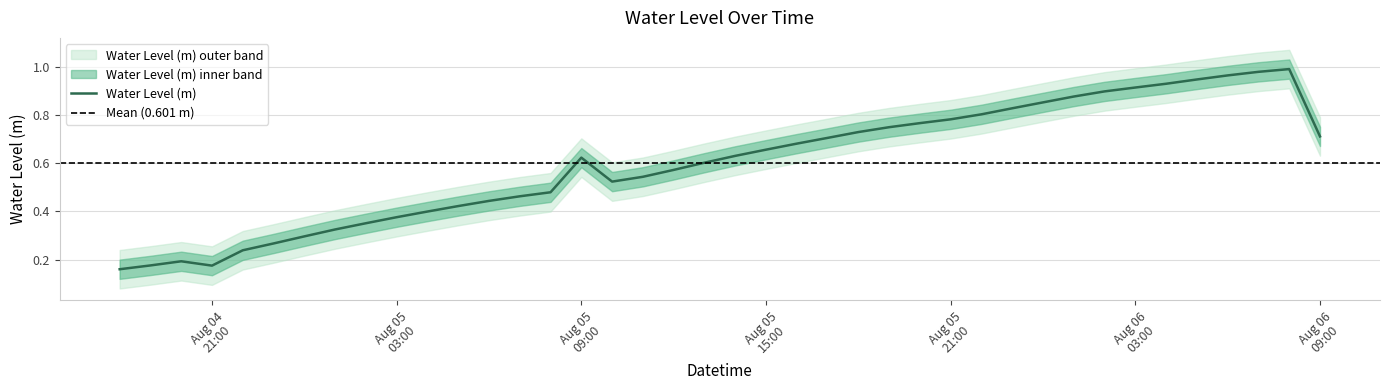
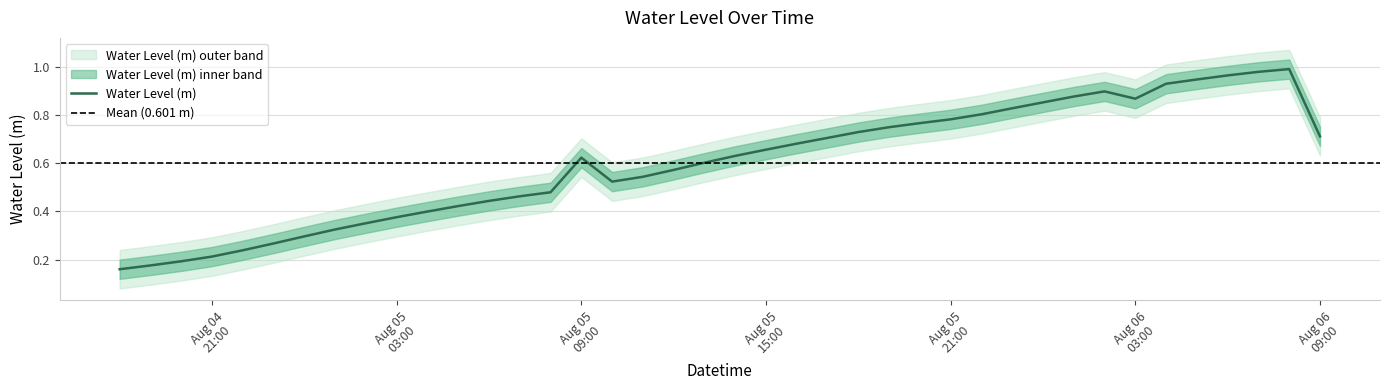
Water Level (m), Aug 04 21:00: 0.18 -> 0.21
Water Level (m), Aug 06 03:00: 0.91 -> 0.87
